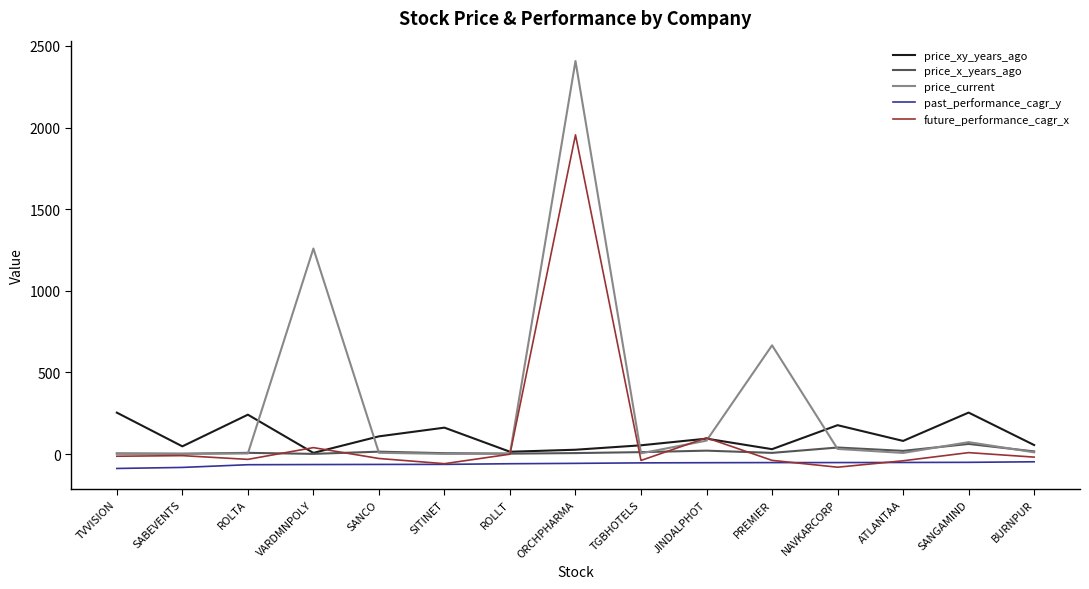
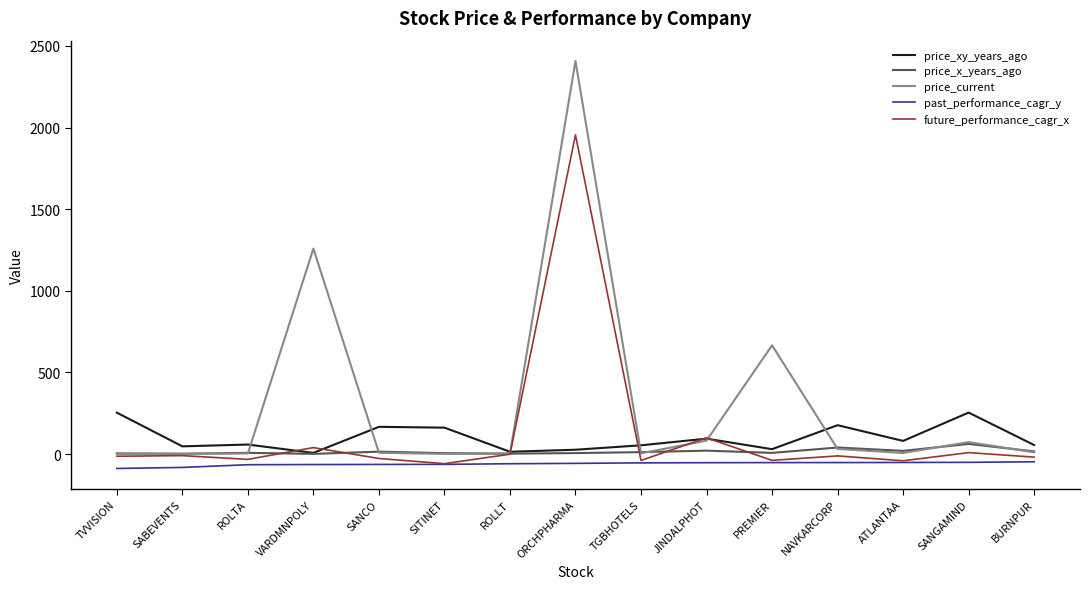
price_xy_years_ago, ROLTA: 240 -> 60
price_xy_years_ago, SANCO: 110 -> 170
future_performance_cagr_x, NAVKARCORP: -80 -> -10
